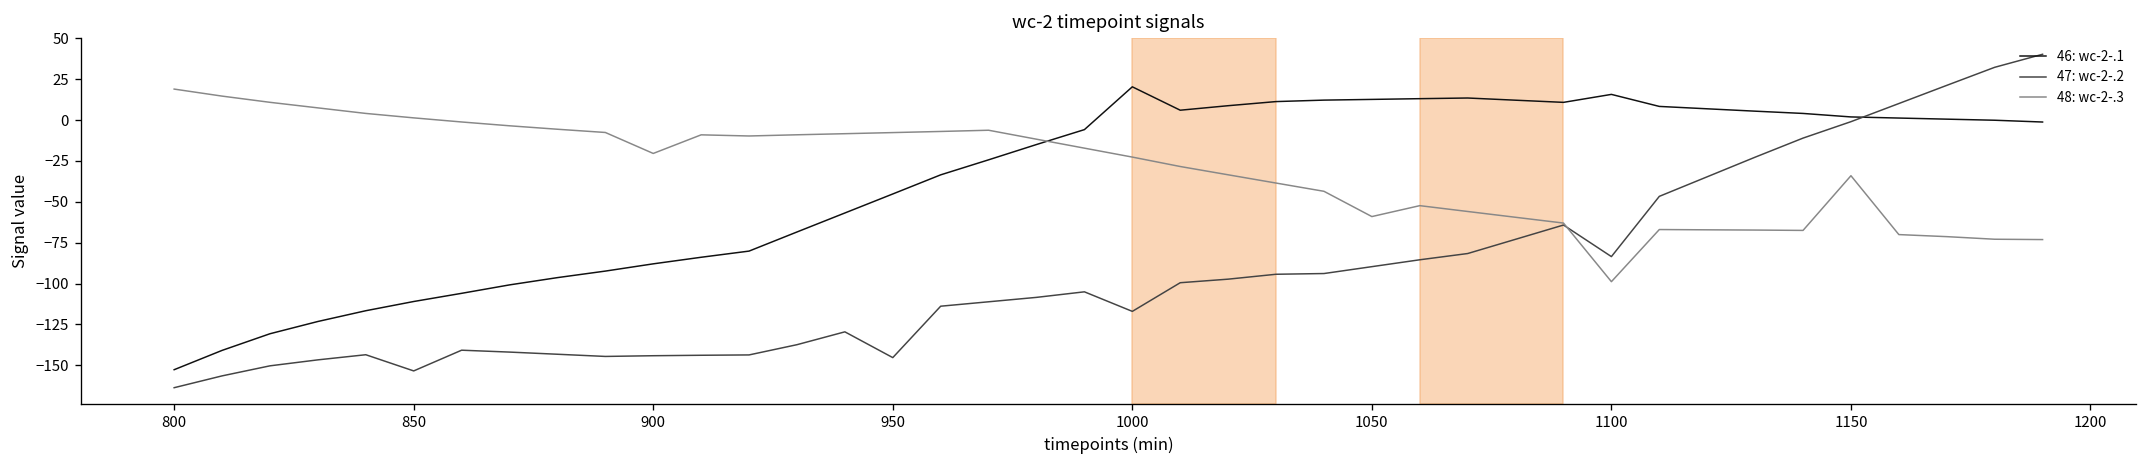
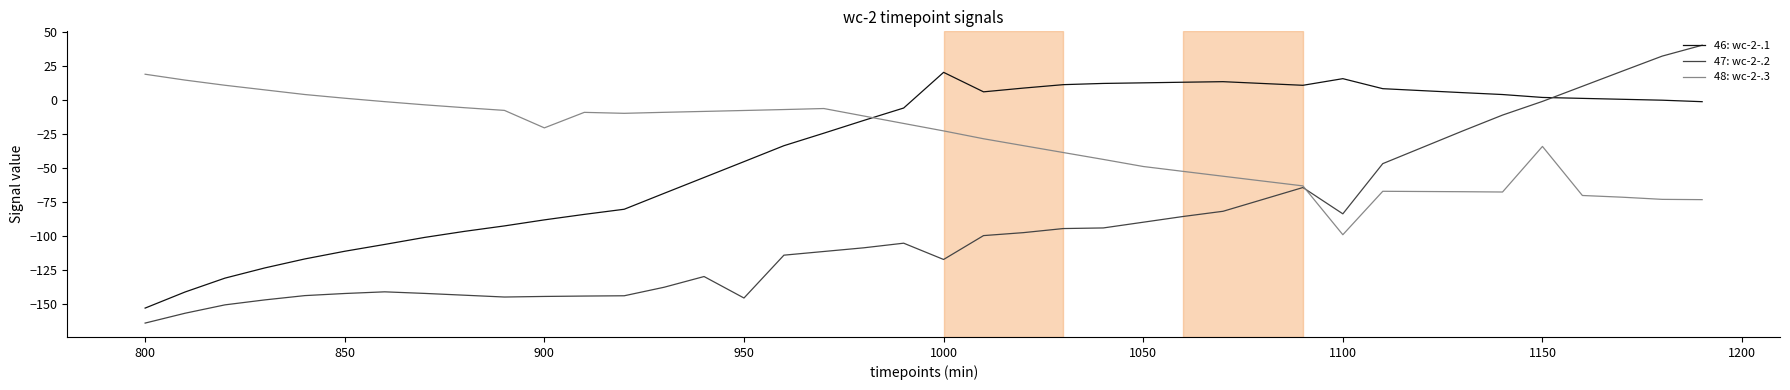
47: wc-2-.2, 850: -153 -> -142
48: wc-2-.3, 1050: -59 -> -49
